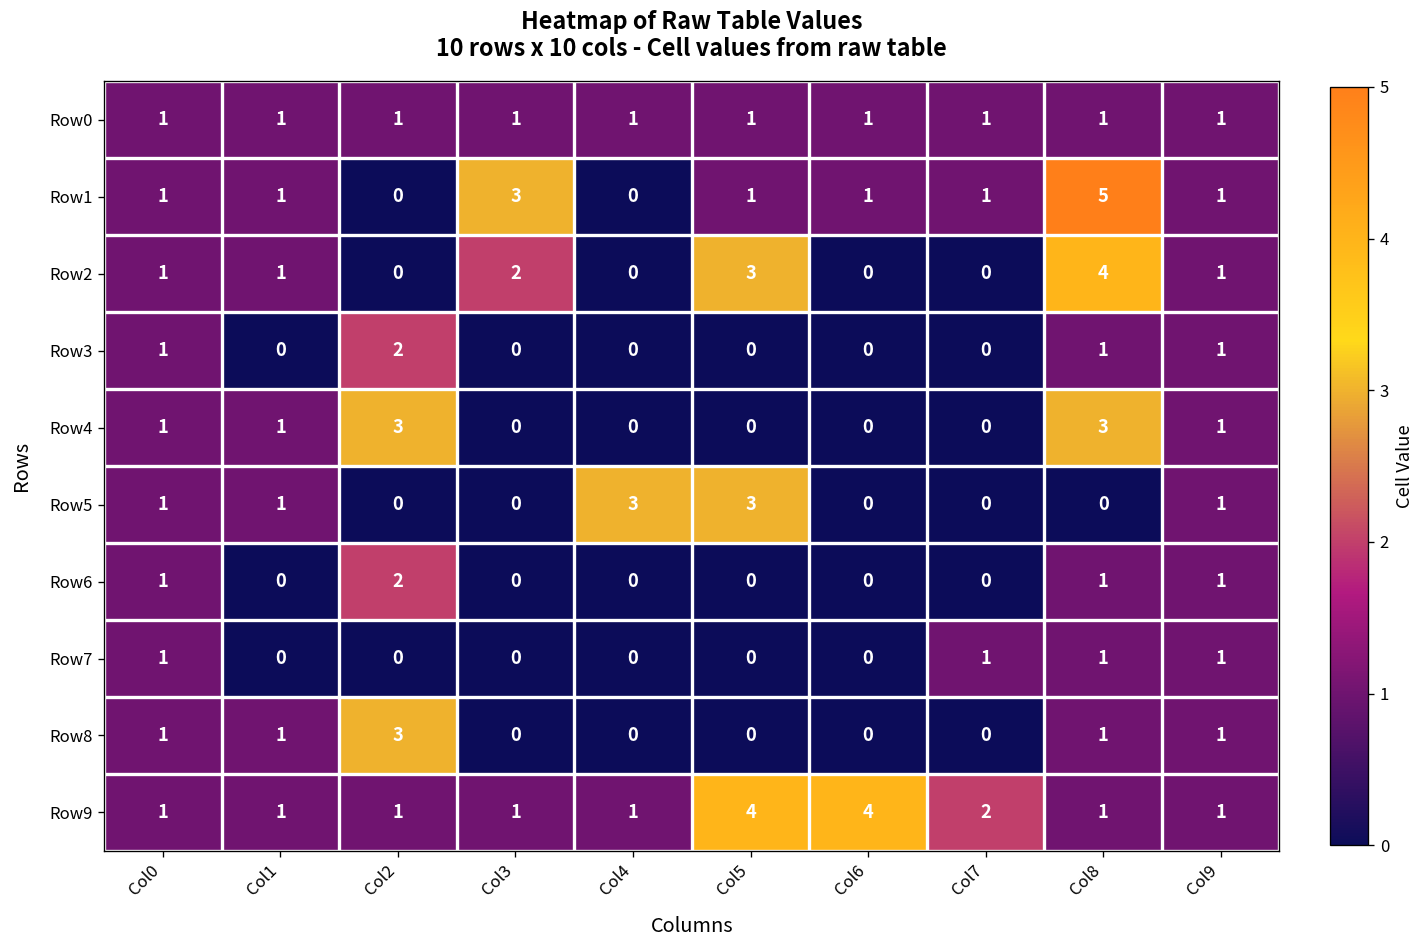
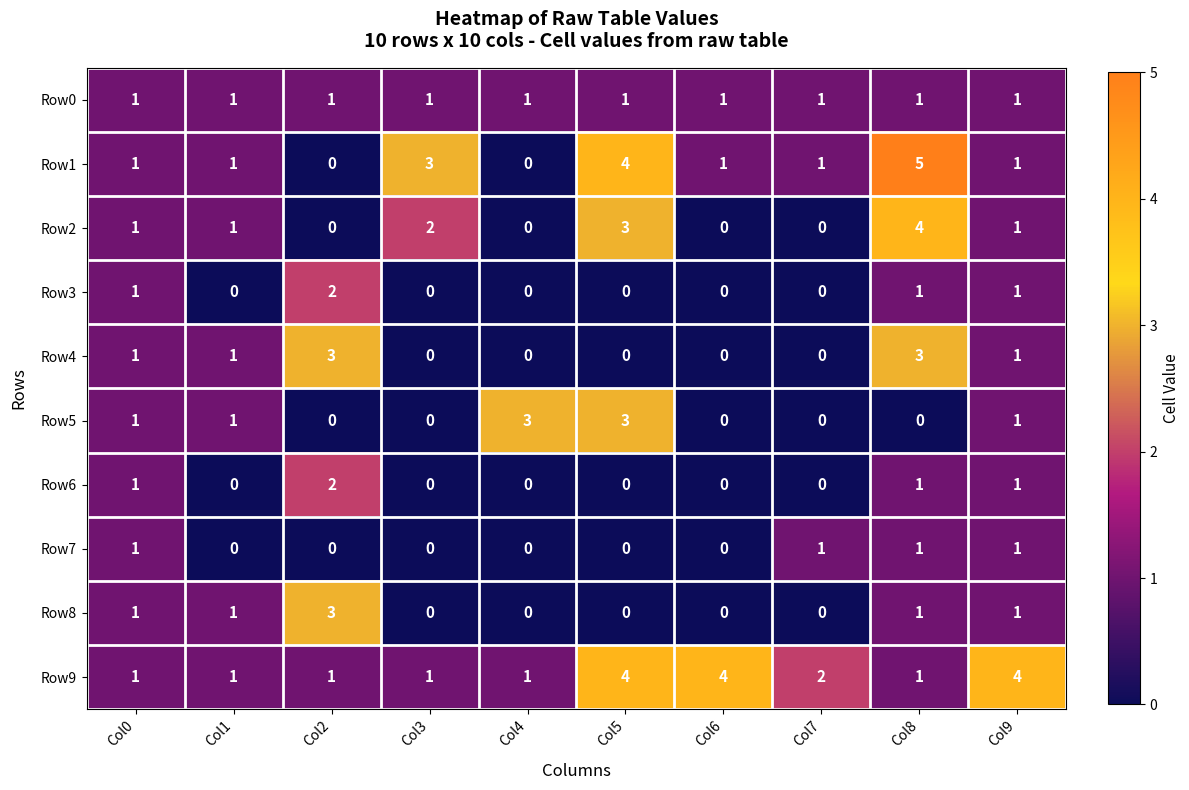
Row1, Col5: 1 -> 4
Row9, Col9: 1 -> 4
